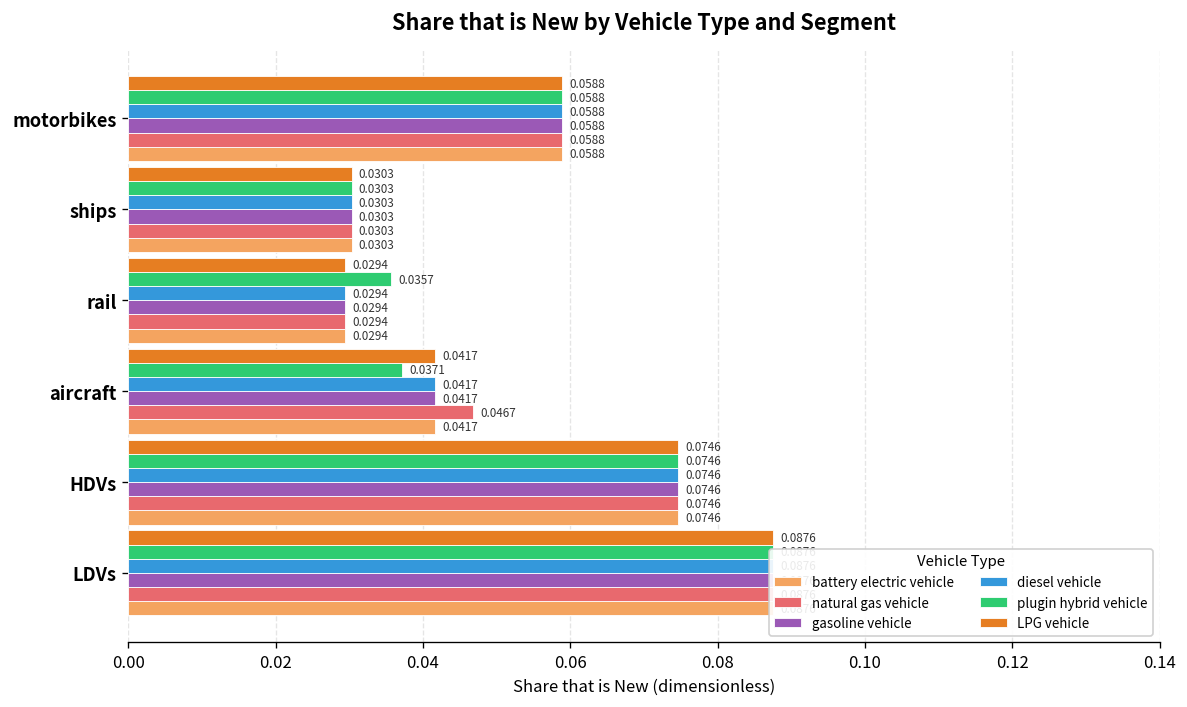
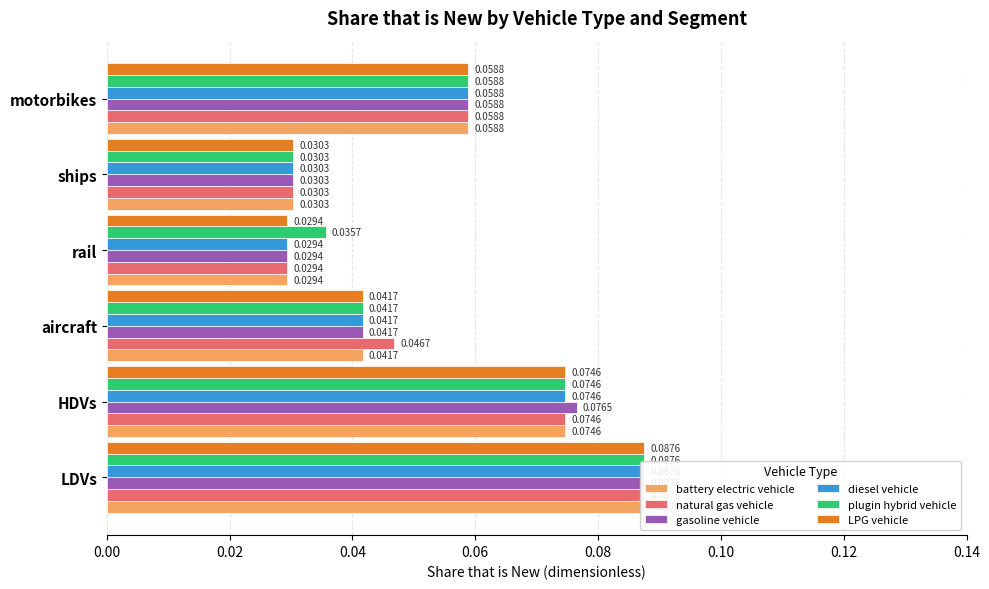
plugin hybrid vehicle, aircraft: 0.0371 -> 0.0417
gasoline vehicle, HDVs: 0.0746 -> 0.0765
